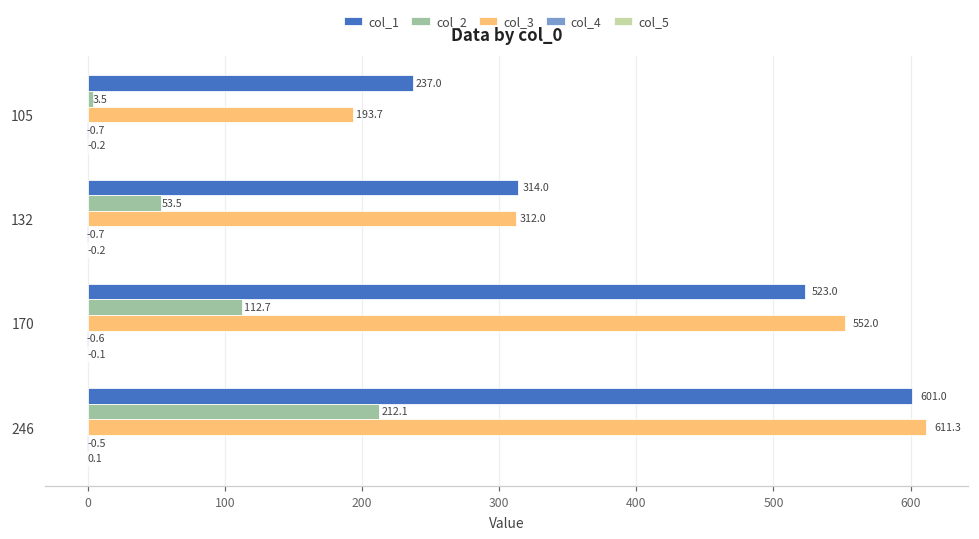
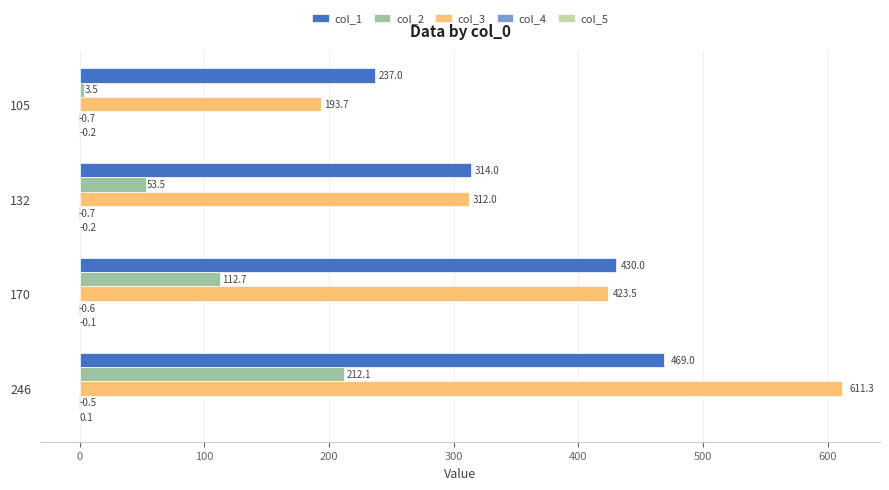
col_1, 170: 523.0 -> 430.0
col_3, 170: 552.0 -> 423.5
col_1, 246: 601.0 -> 469.0
